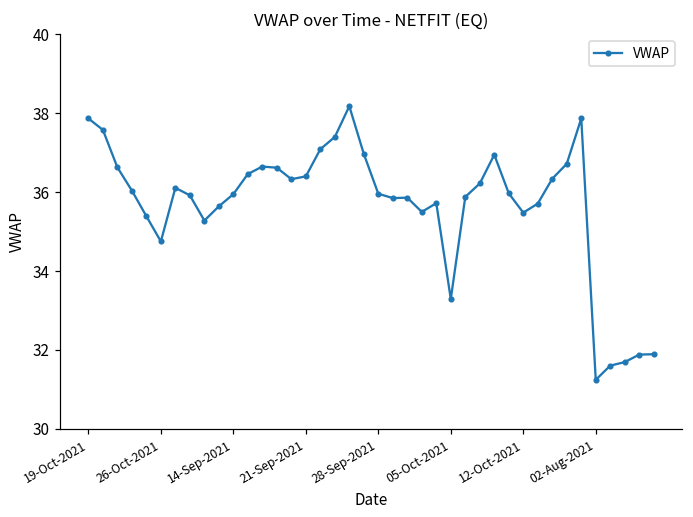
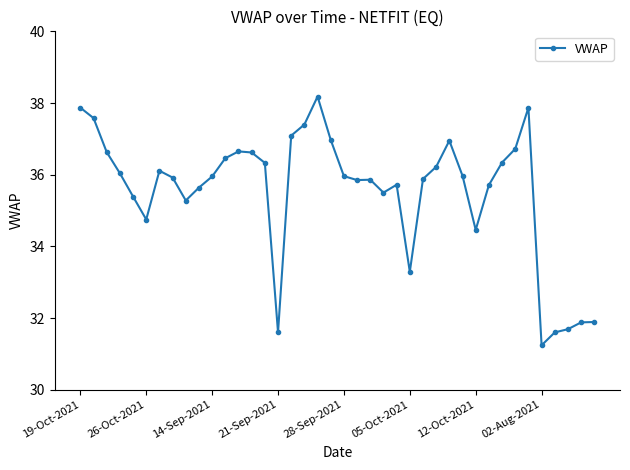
21-Sep-2021: 36.4 -> 31.6
12-Oct-2021: 35.5 -> 34.5
